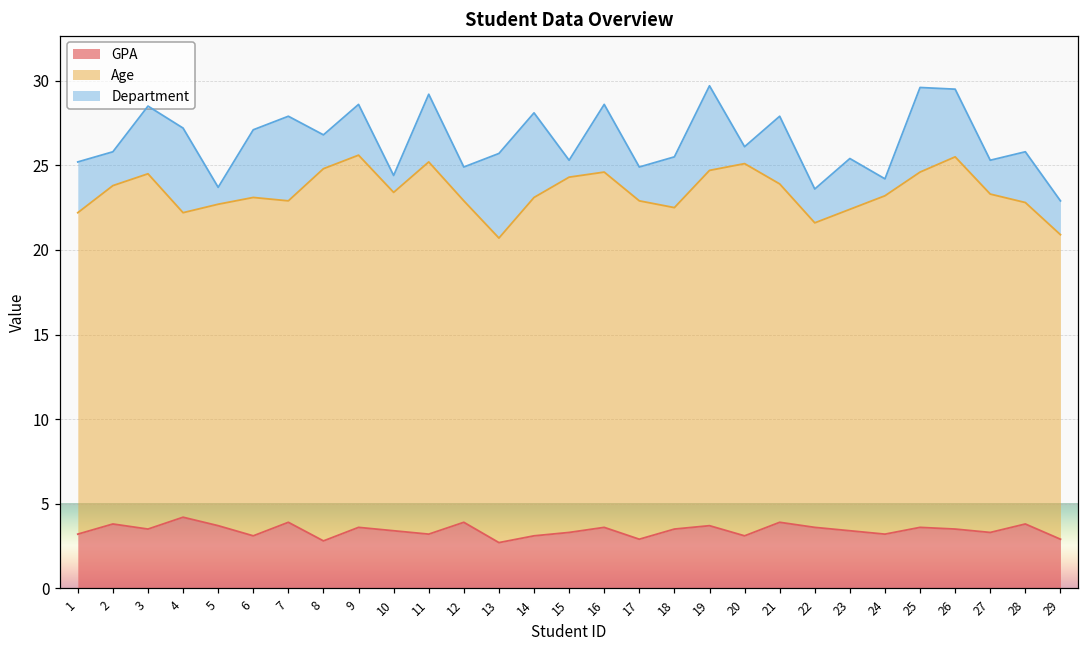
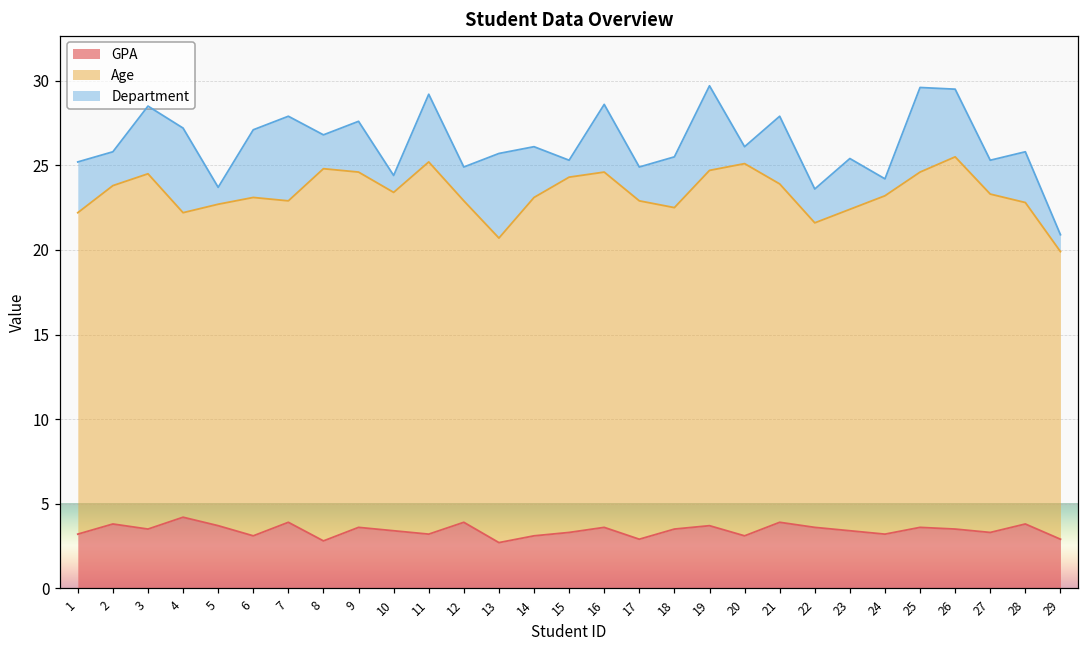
Age, 9: 22 -> 21
Department, 14: 5 -> 3
Age, 29: 18 -> 17
Department, 29: 2 -> 1
